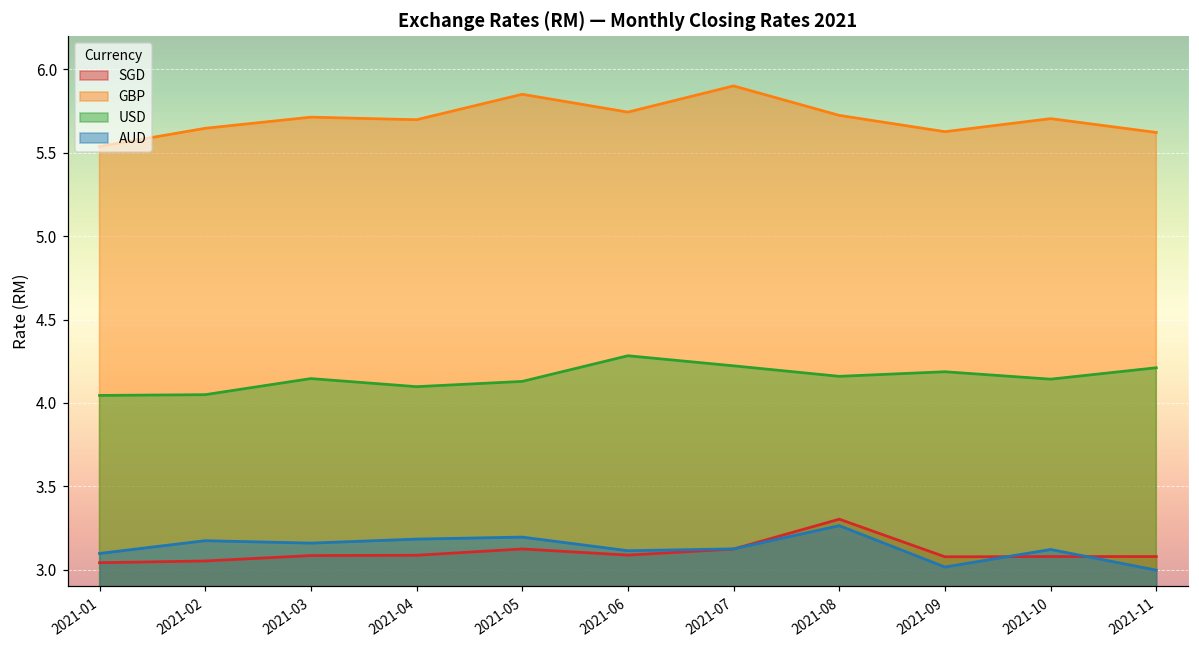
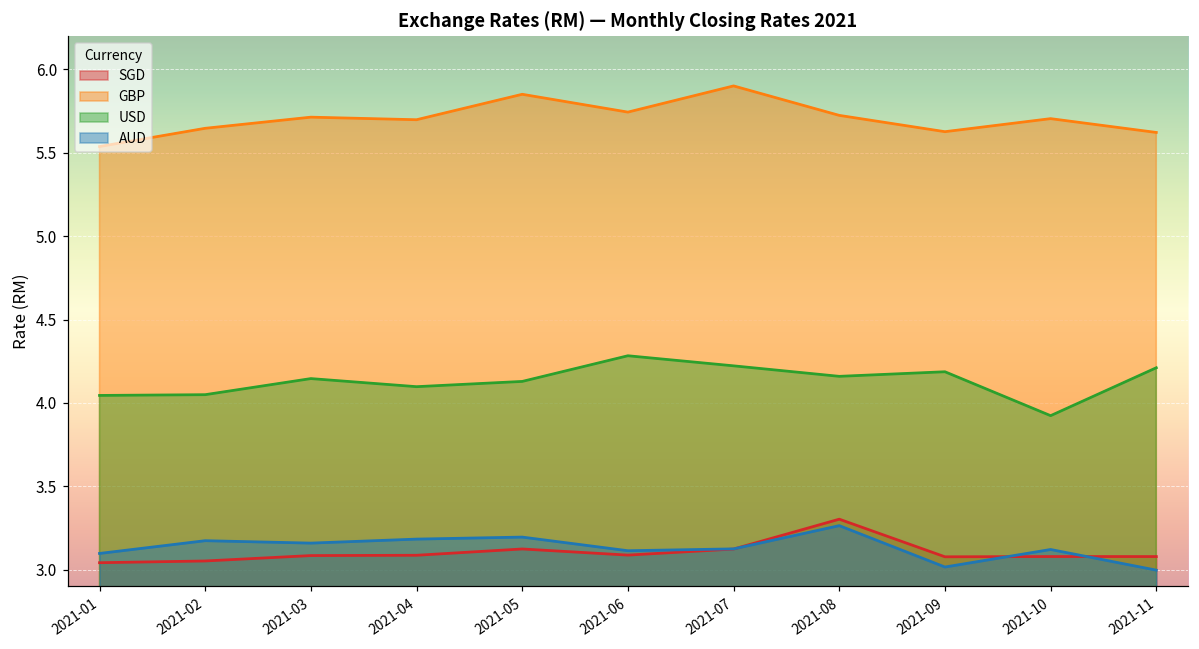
USD, 2021-10: 4.14 -> 3.92
